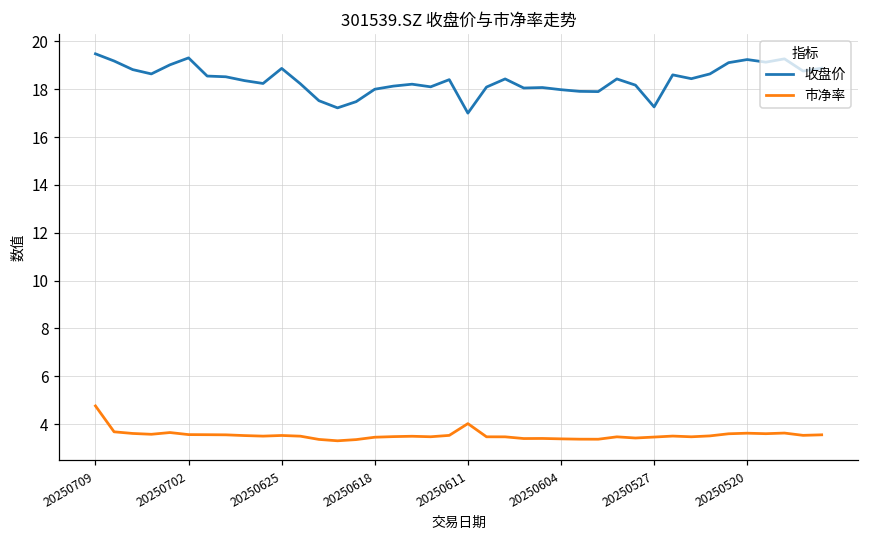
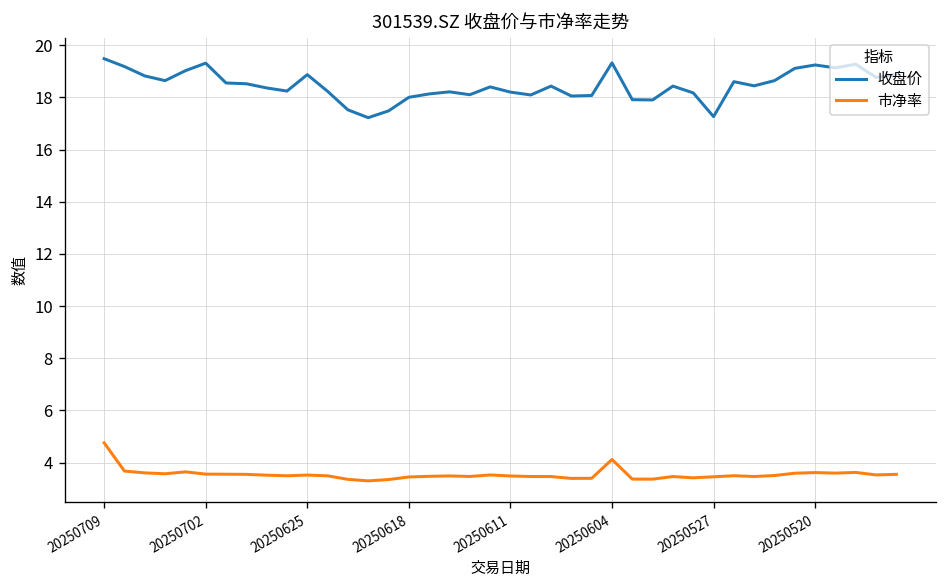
收盘价, 20250611: 17.0 -> 18.2
市净率, 20250611: 4.0 -> 3.5
收盘价, 20250604: 18.0 -> 19.3
市净率, 20250604: 3.4 -> 4.1
